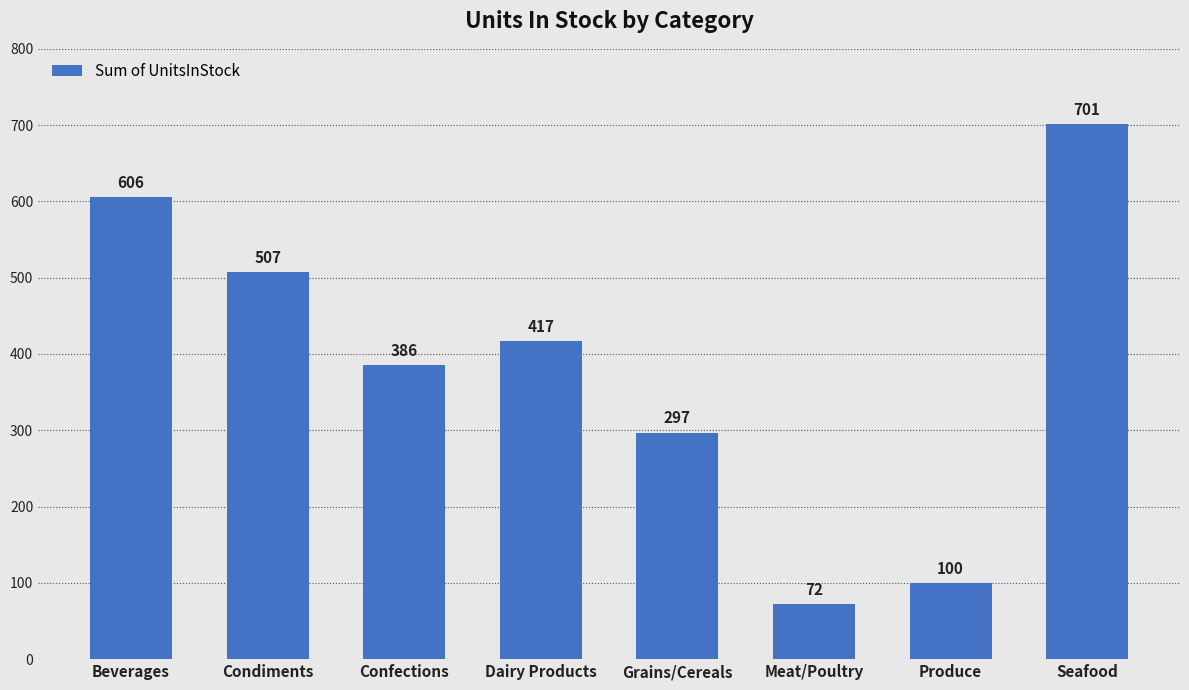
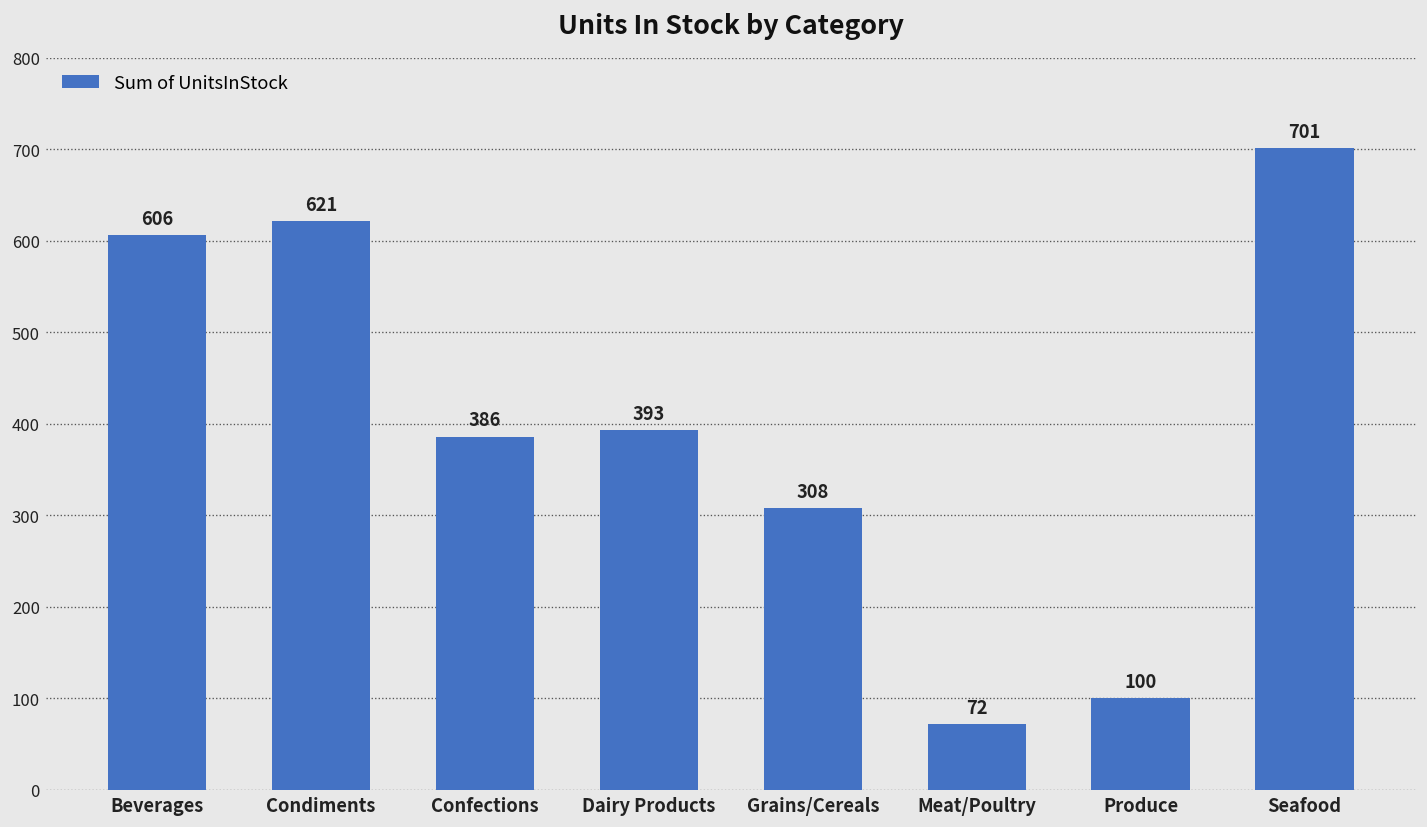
Condiments: 507 -> 621
Dairy Products: 417 -> 393
Grains/Cereals: 297 -> 308
